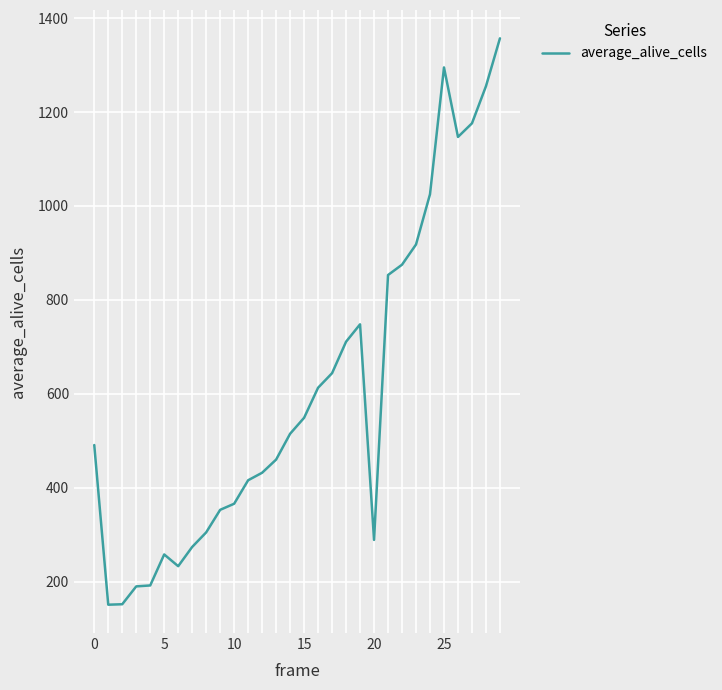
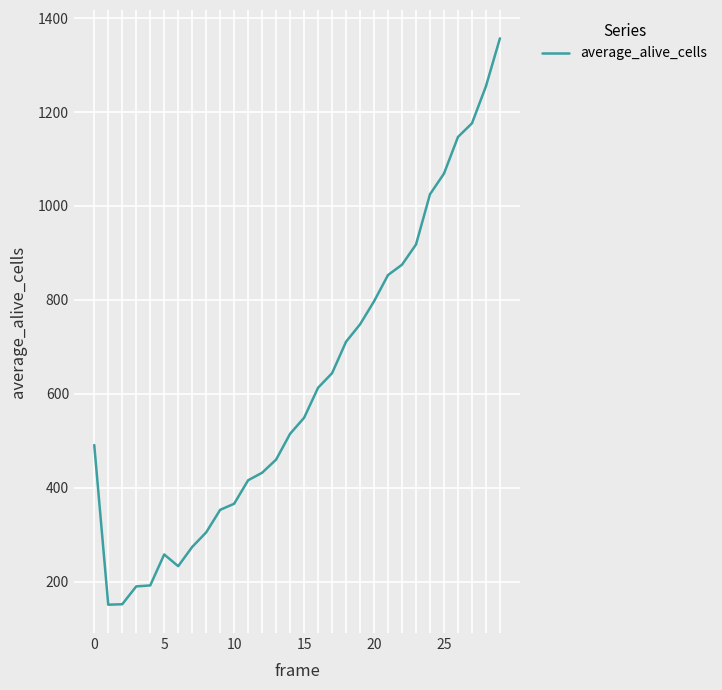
20: 290 -> 800
25: 1300 -> 1070
